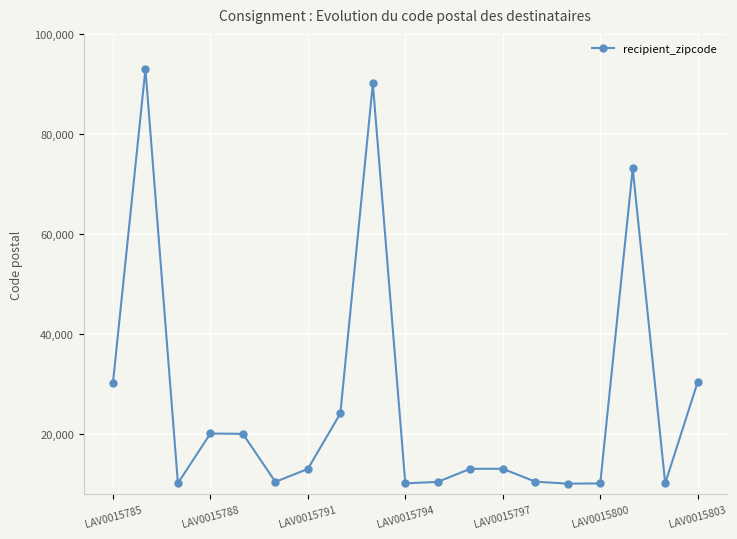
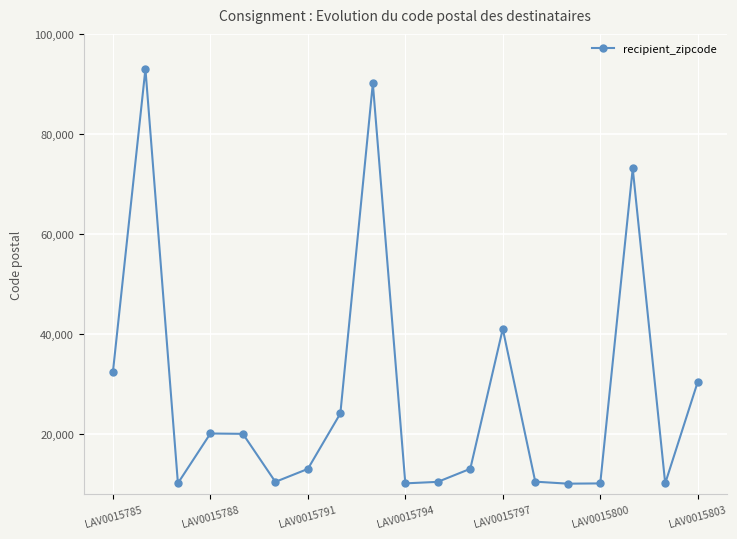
LAV0015785: 30,000 -> 33,000
LAV0015797: 13,000 -> 41,000
